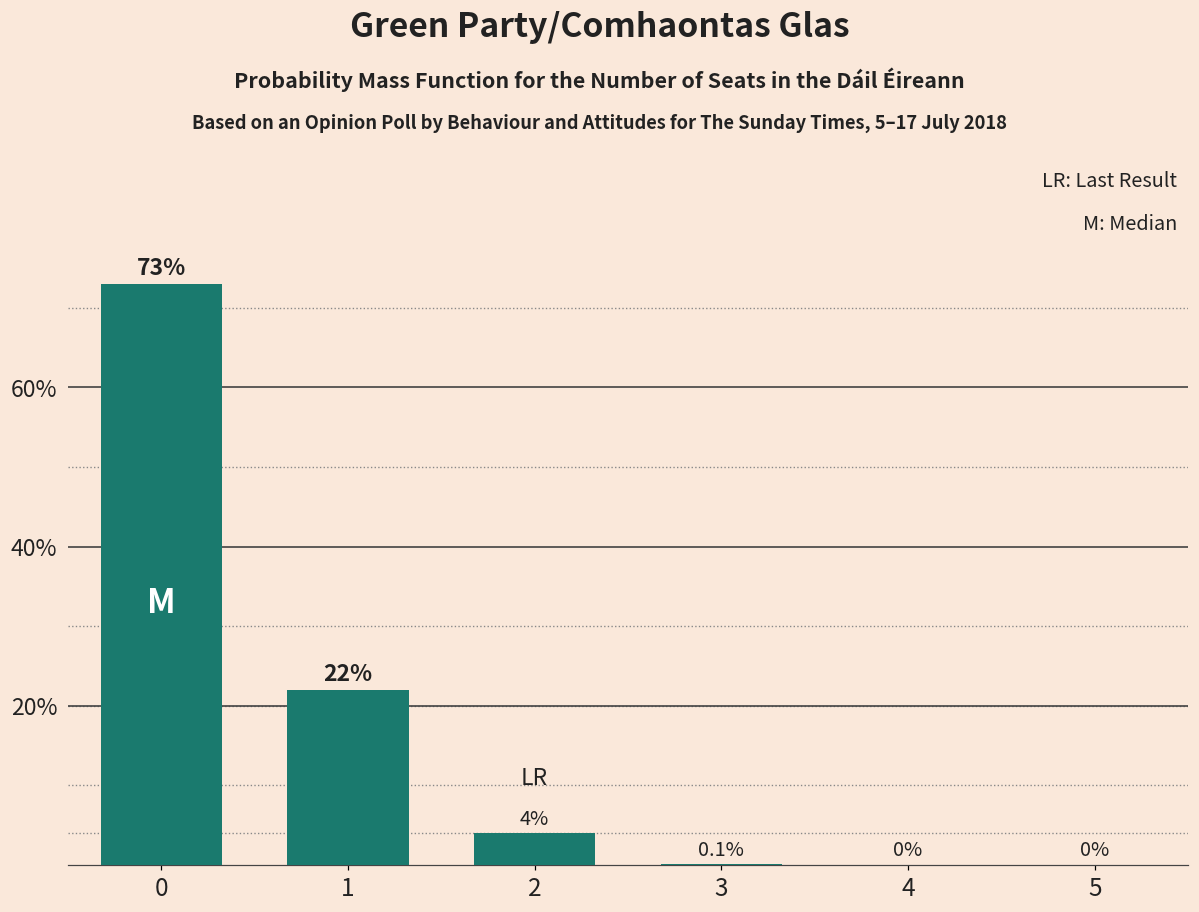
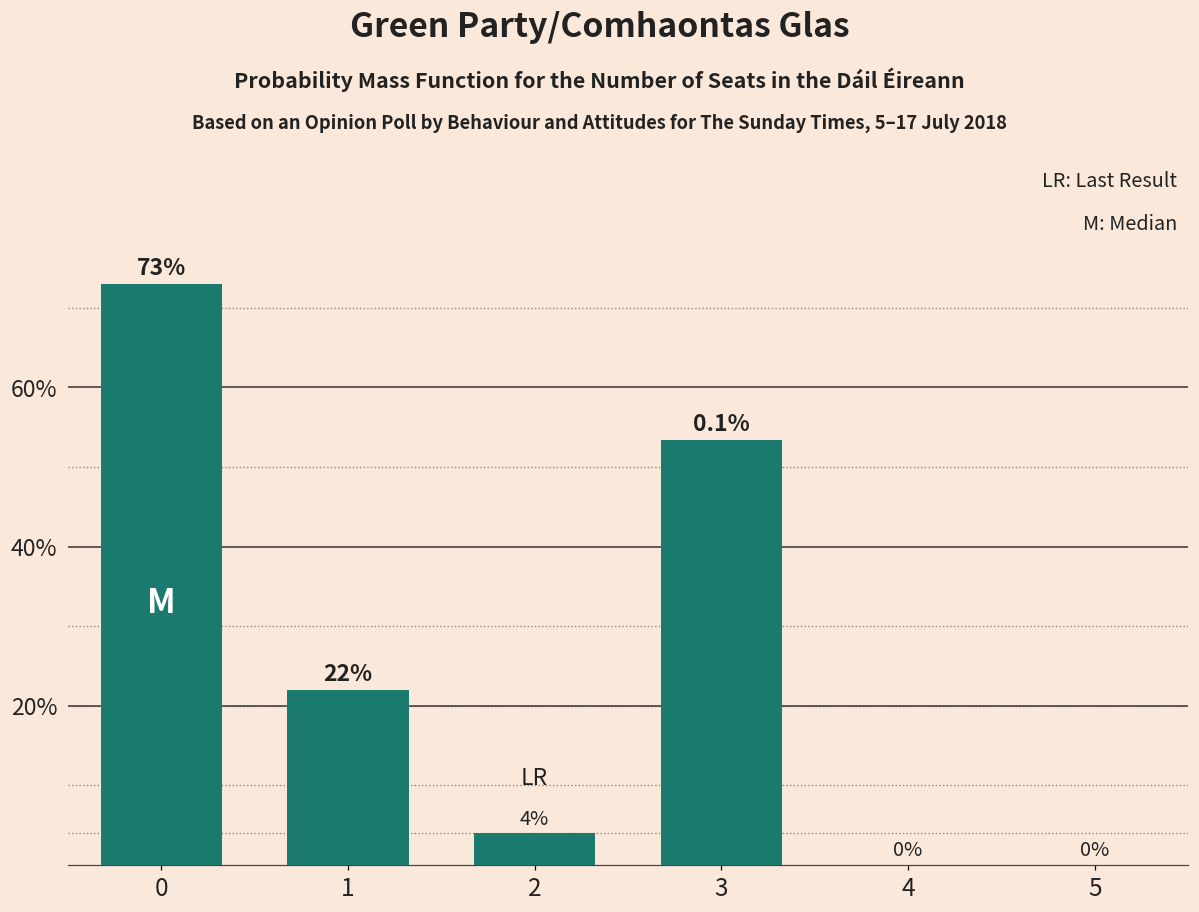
3: 0% -> 53%
